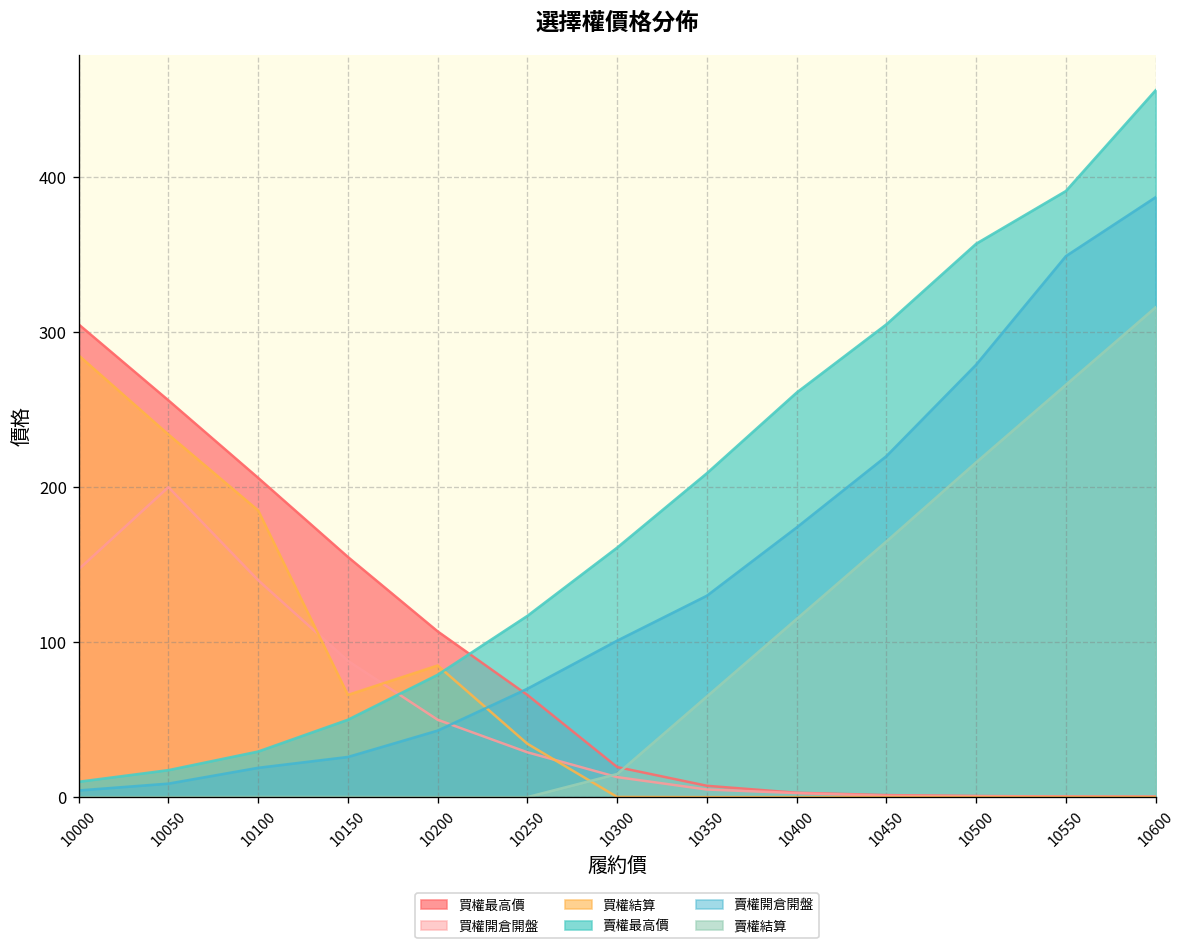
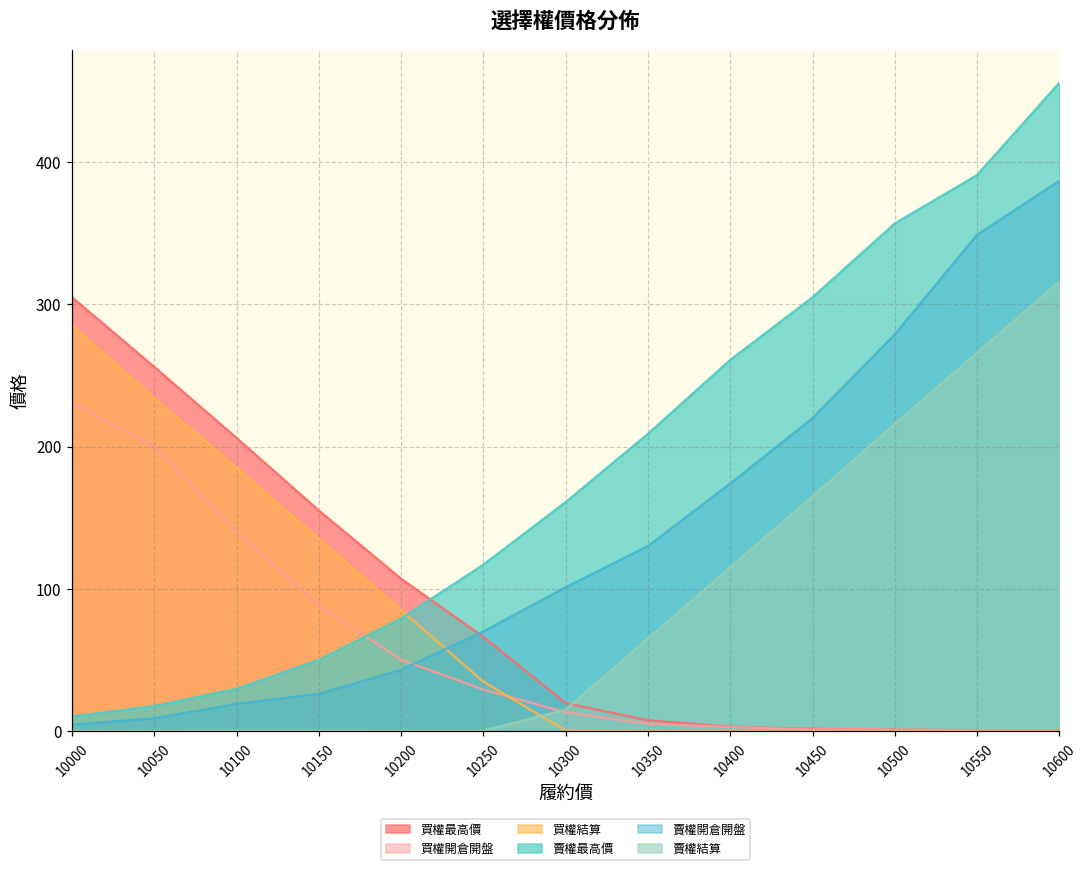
買權開倉開盤, 10000: 147 -> 231
買權結算, 10150: 66 -> 135
